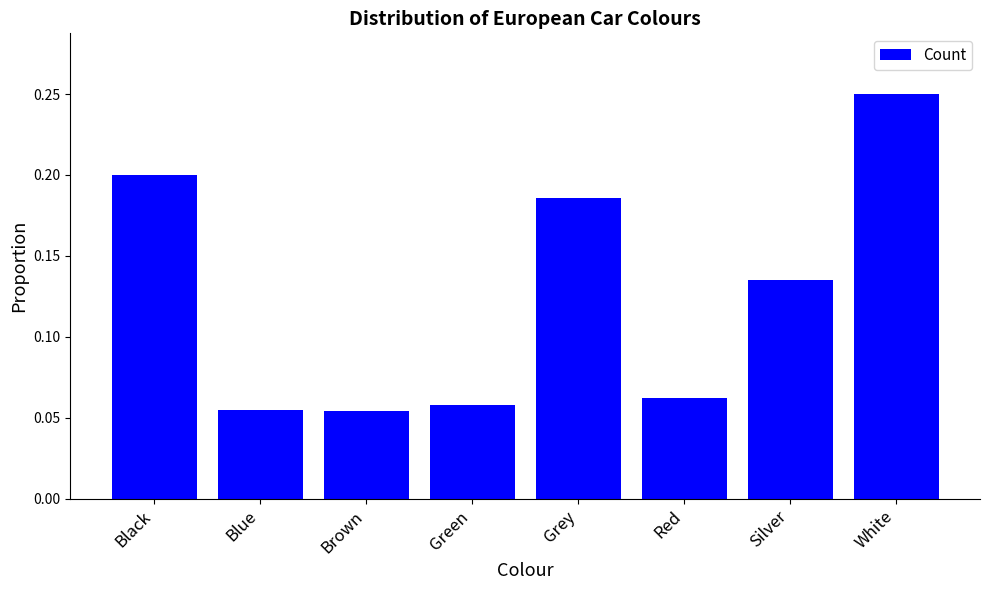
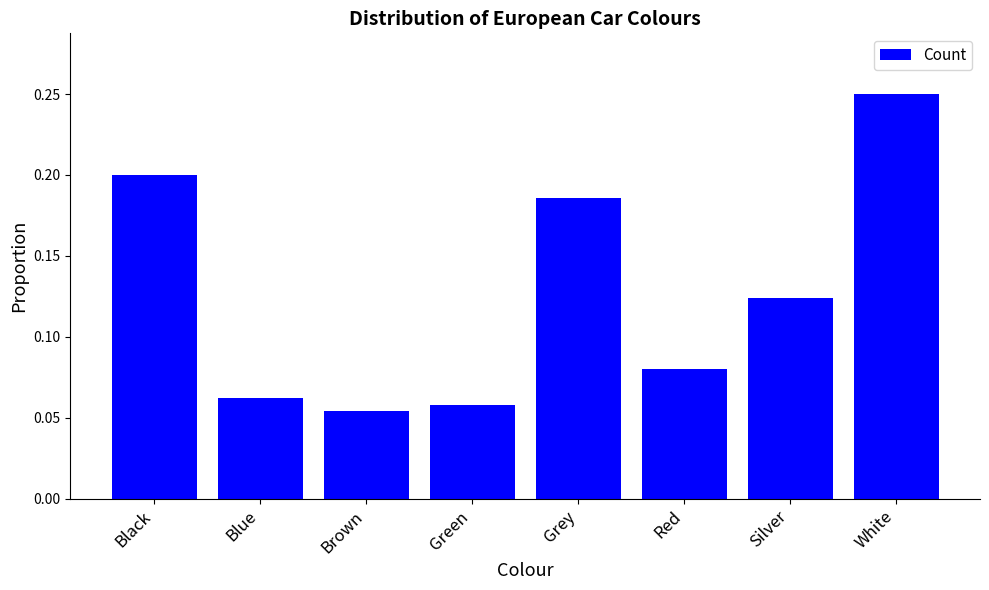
Blue: 0.055 -> 0.062
Red: 0.062 -> 0.080
Silver: 0.135 -> 0.124
